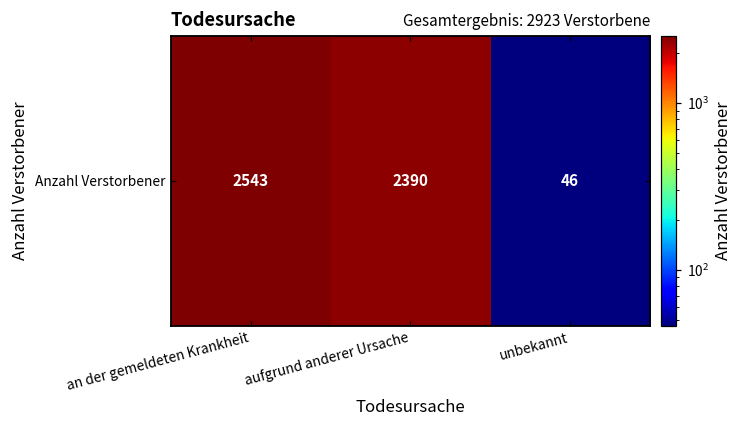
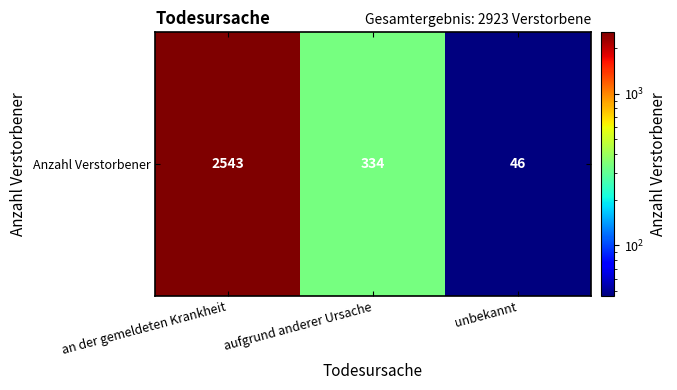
Anzahl Verstorbener, aufgrund anderer Ursache: 2390 -> 334
